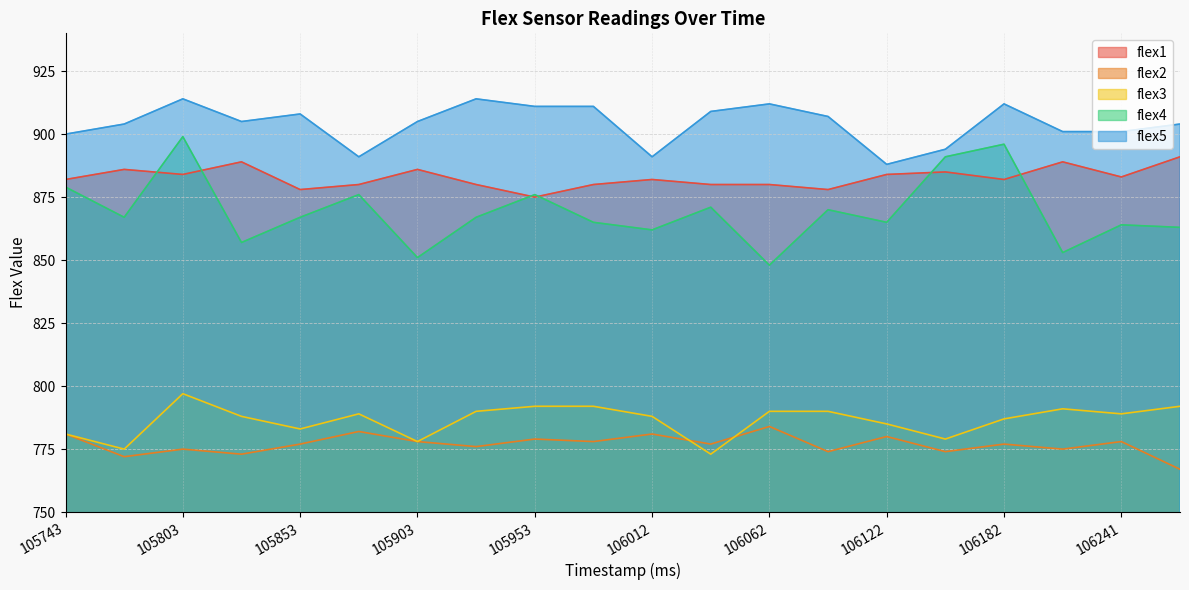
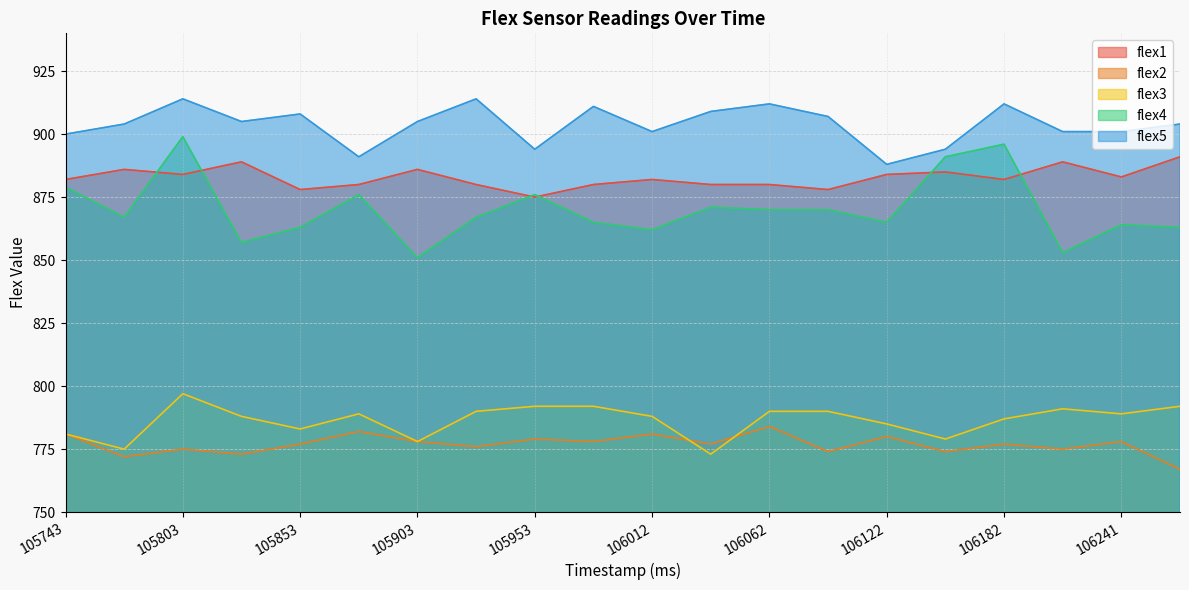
flex4, 105853: 867 -> 863
flex5, 105953: 911 -> 894
flex5, 106012: 891 -> 901
flex4, 106062: 848 -> 870
